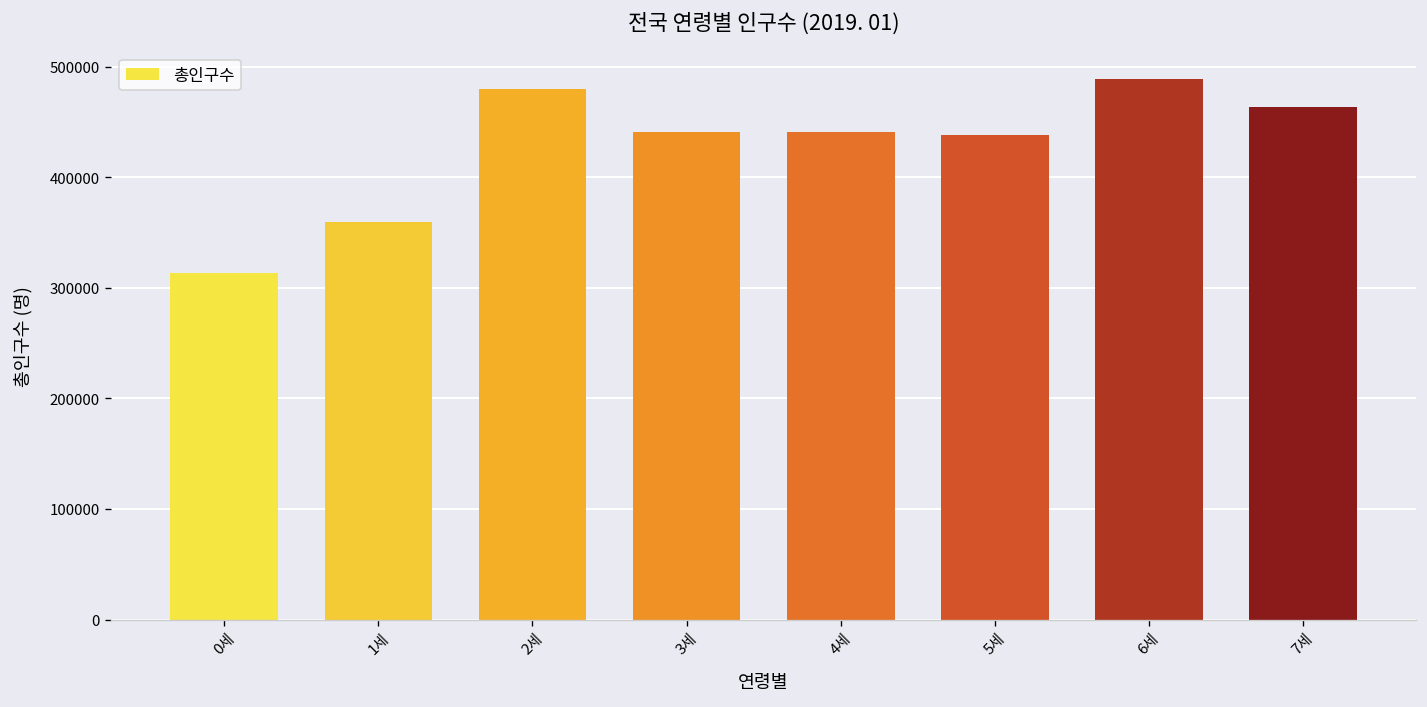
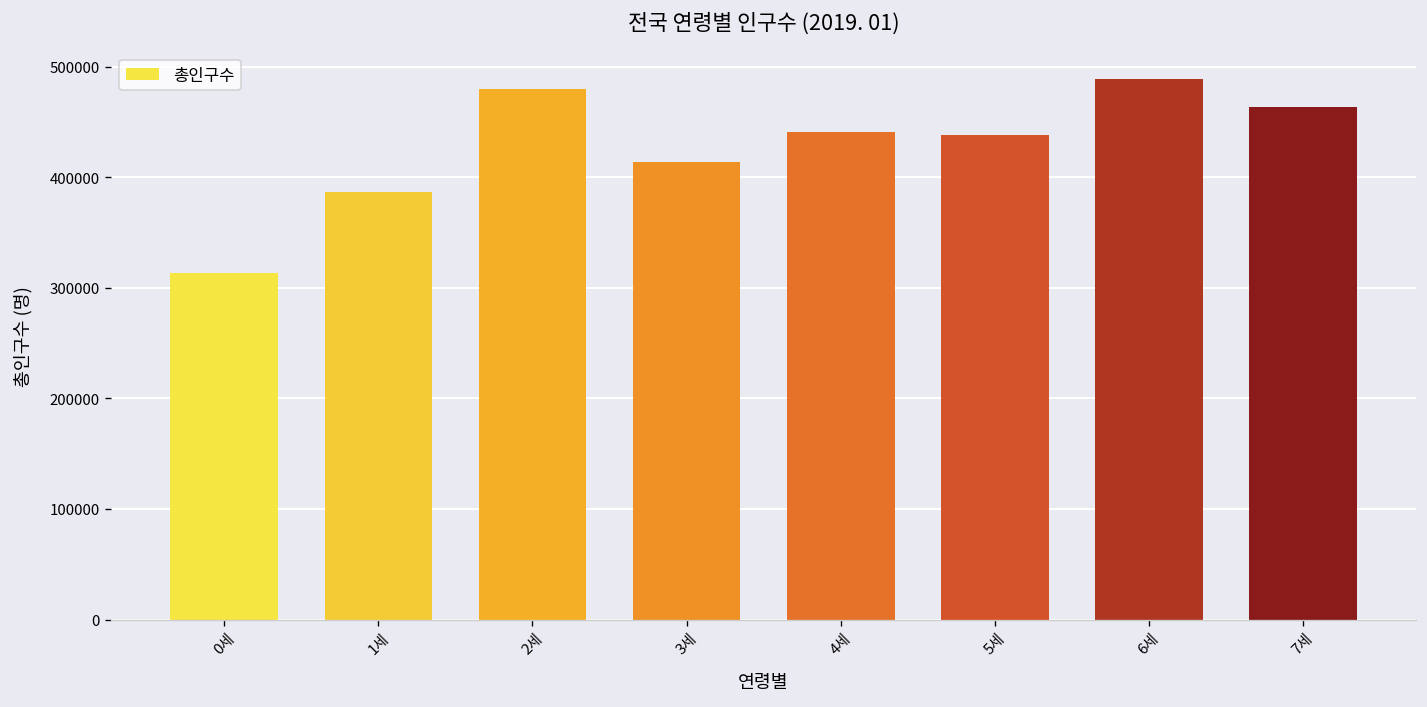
1세: 360000 -> 390000
3세: 440000 -> 410000
